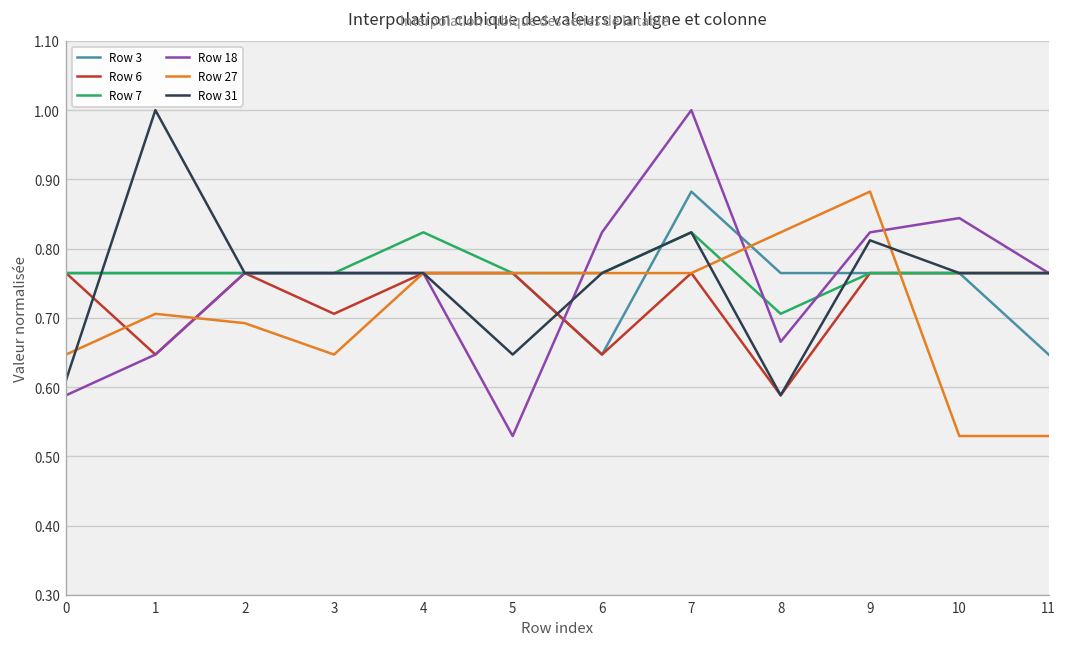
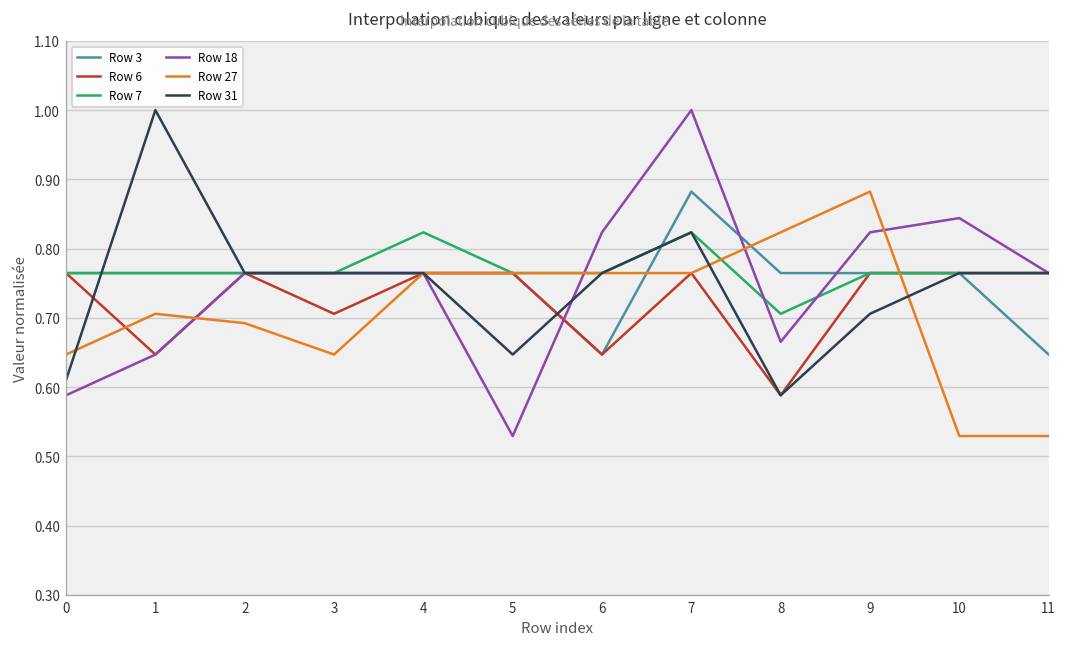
Row 31, 9: 0.81 -> 0.71
